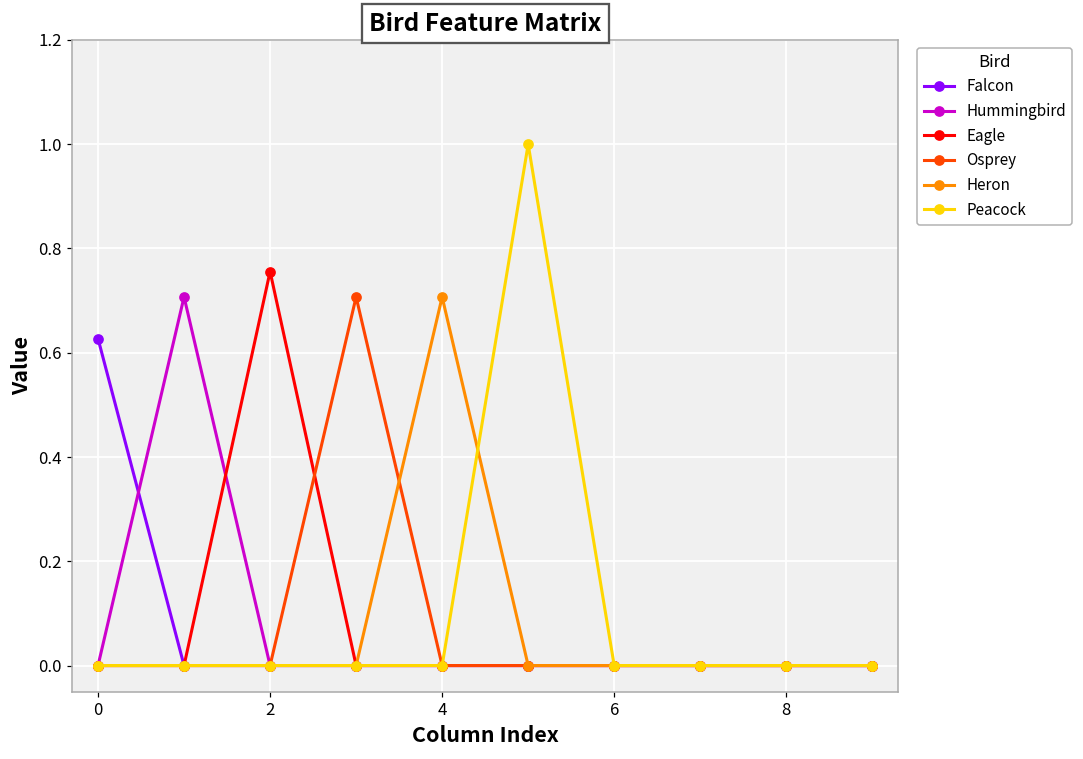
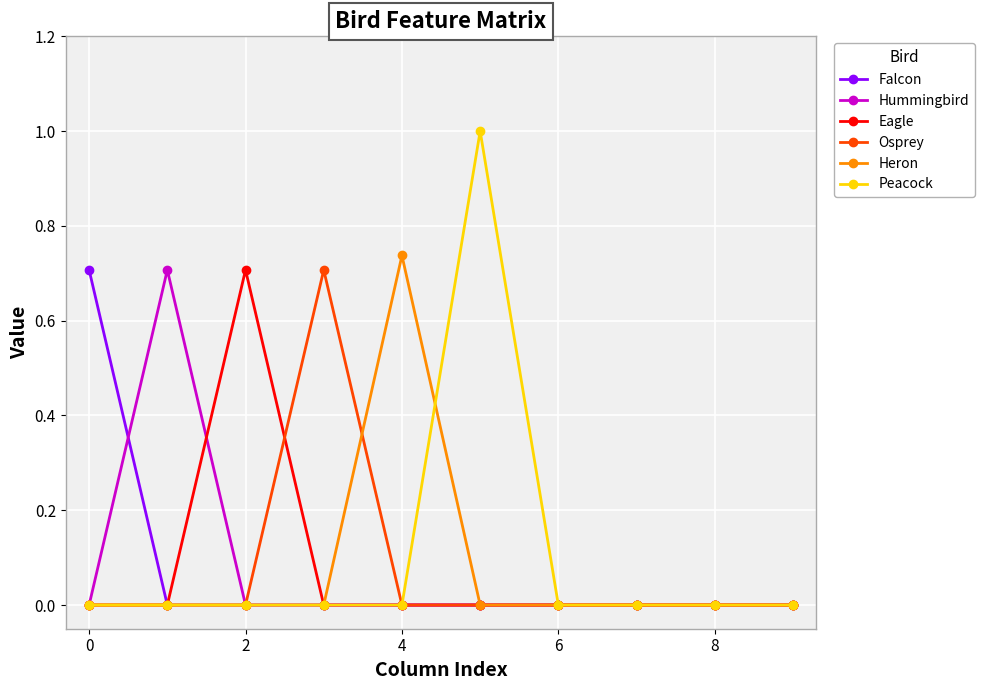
Falcon, 0: 0.63 -> 0.71
Eagle, 2: 0.76 -> 0.71
Heron, 4: 0.71 -> 0.74
